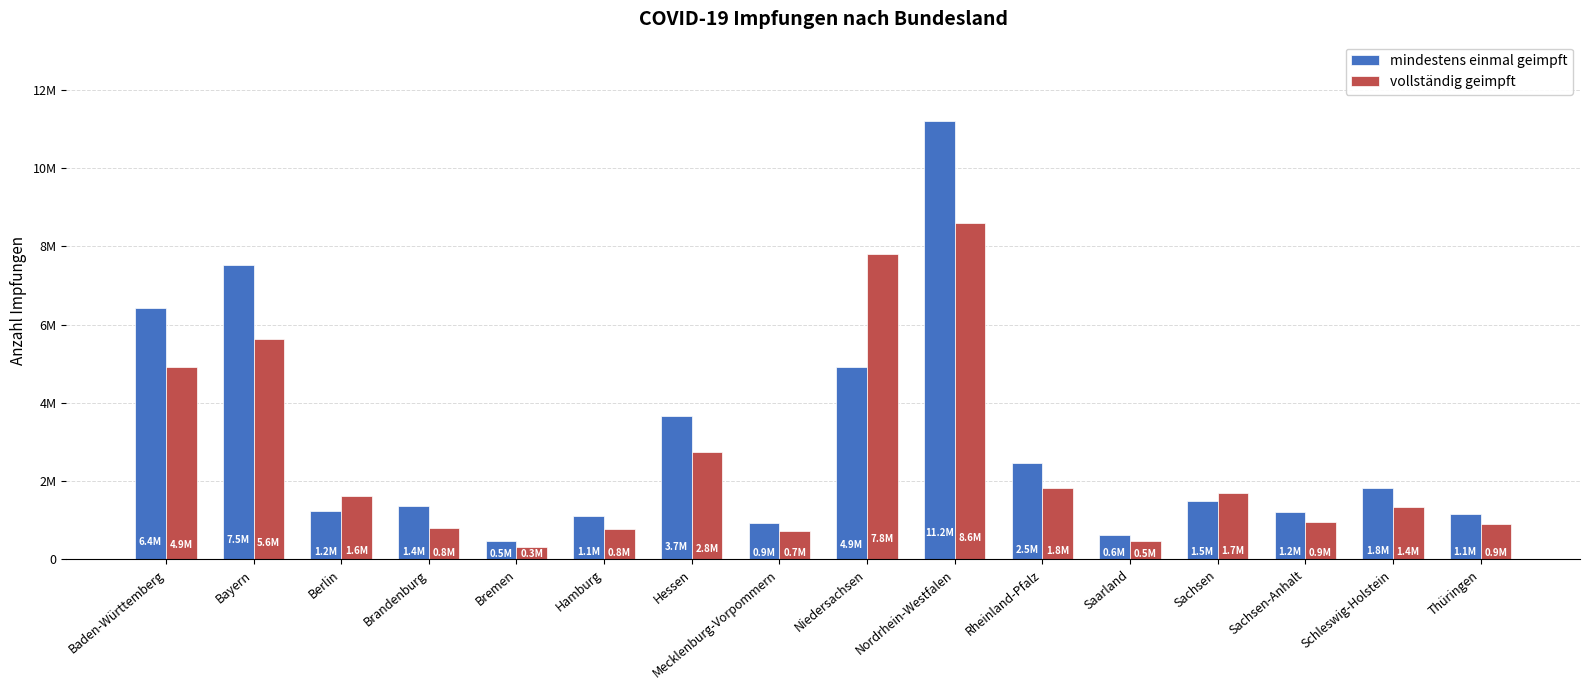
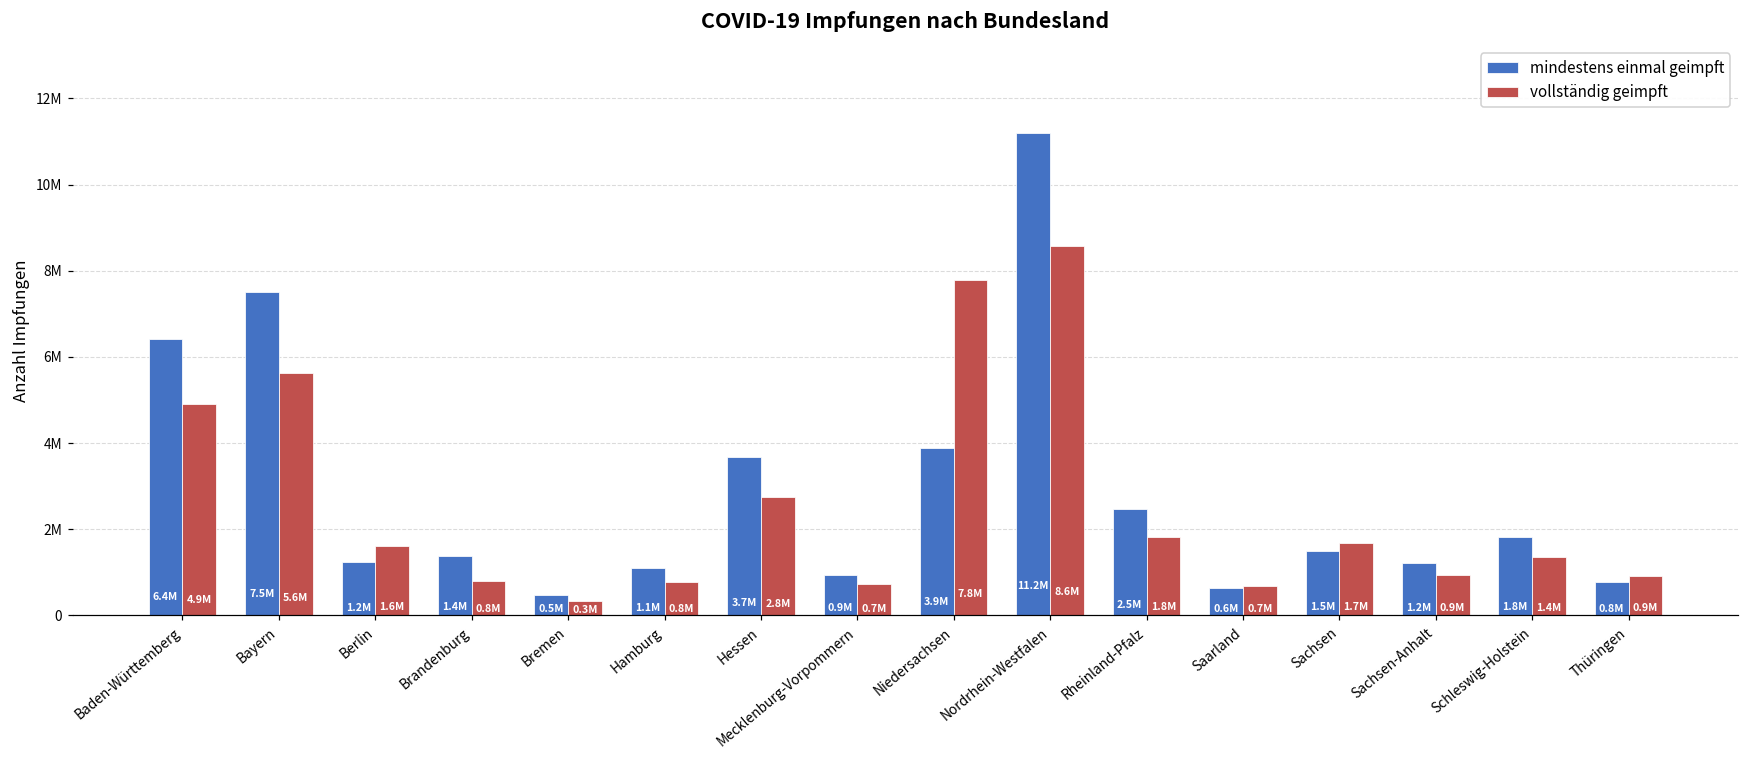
mindestens einmal geimpft, Niedersachsen: 4.9M -> 3.9M
vollständig geimpft, Saarland: 0.5M -> 0.7M
mindestens einmal geimpft, Thüringen: 1.1M -> 0.8M
